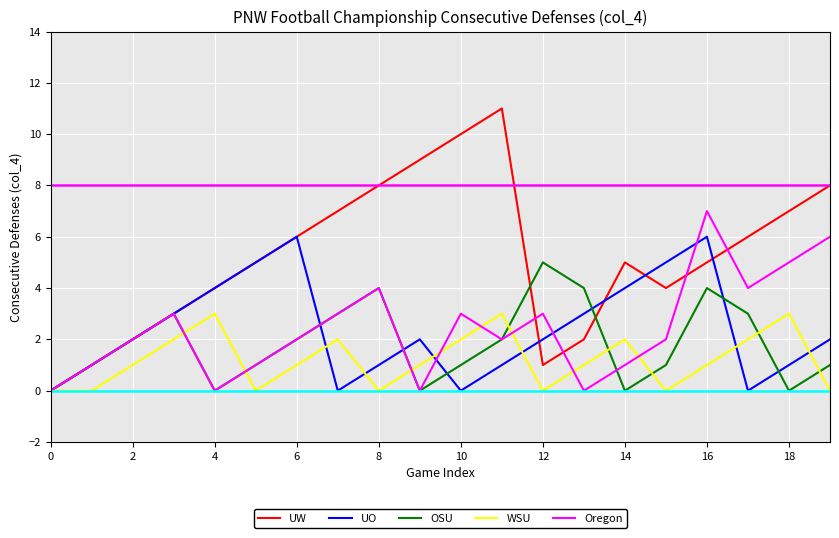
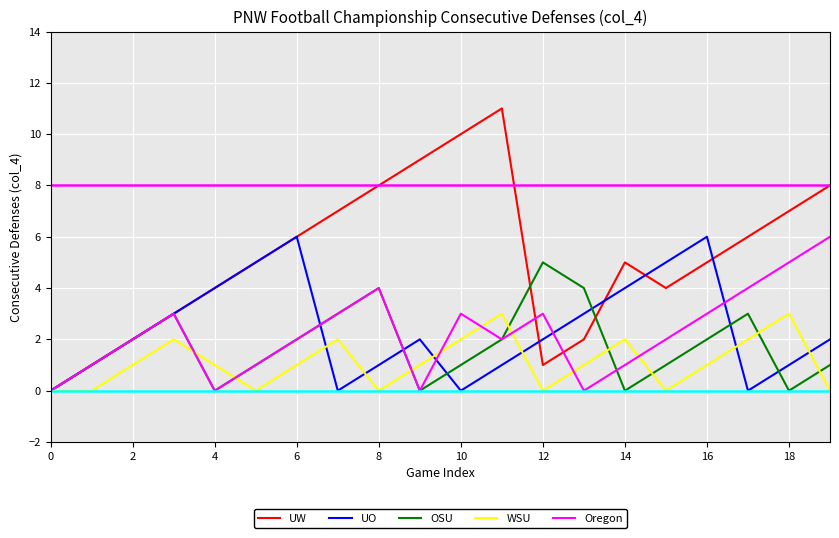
WSU, 4: 3 -> 1
OSU, 16: 4 -> 2
Oregon, 16: 7 -> 3
